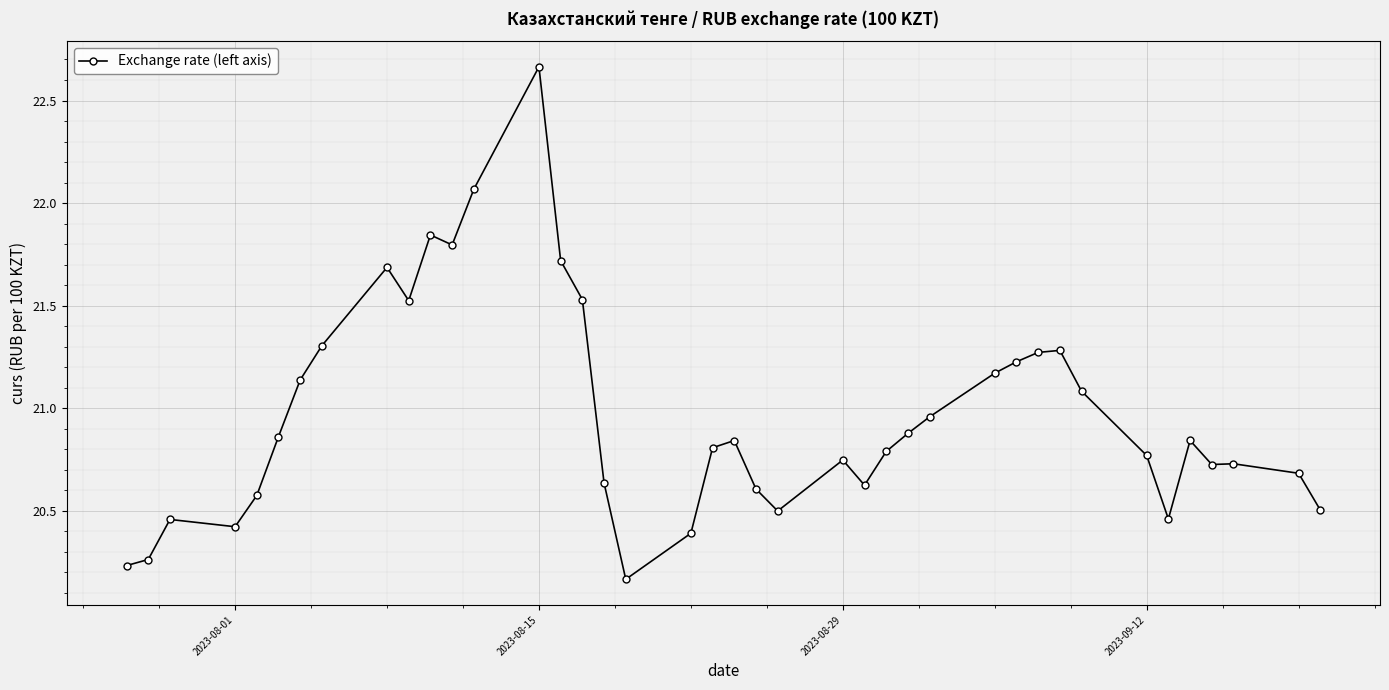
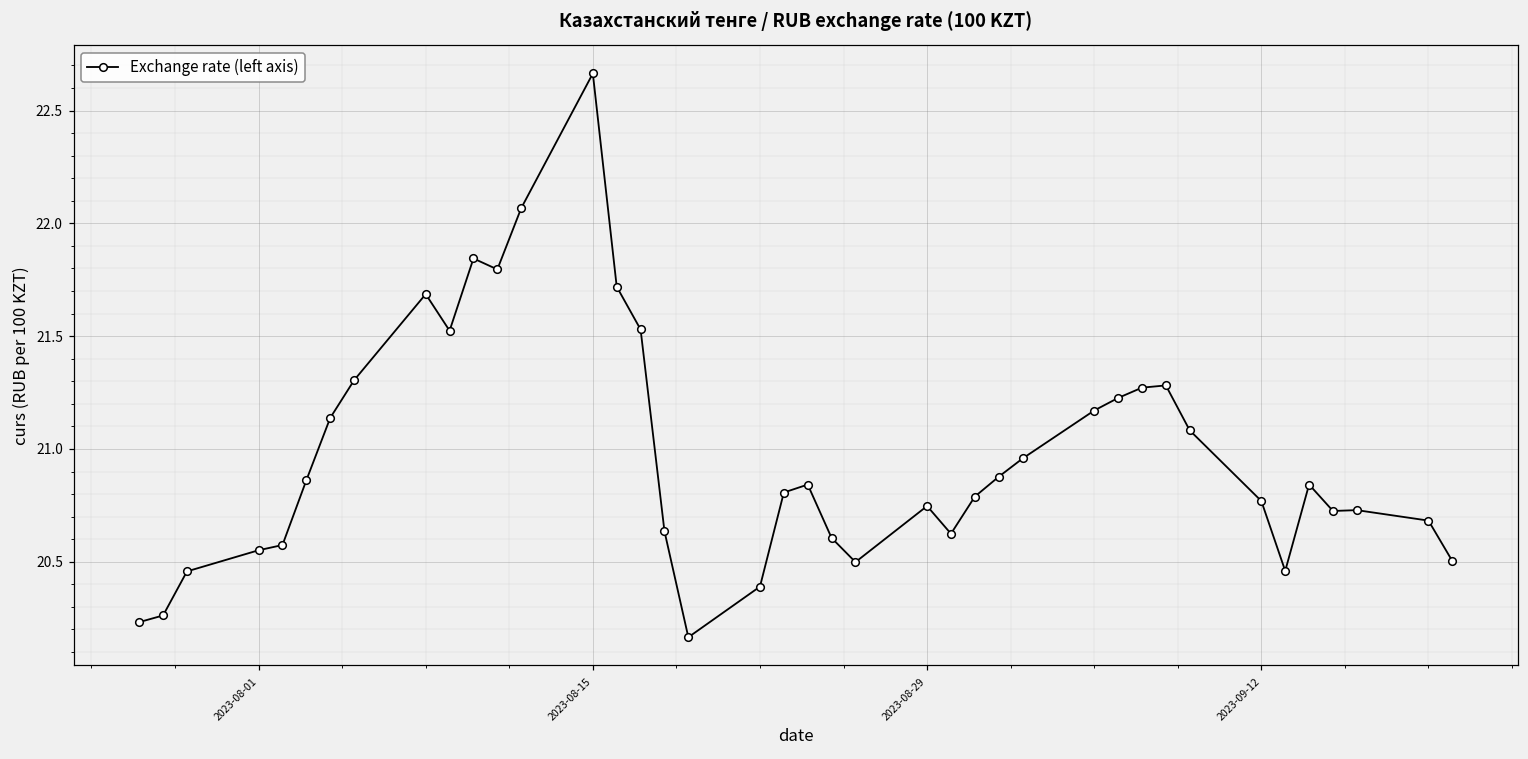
2023-08-01: 20.42 -> 20.55
